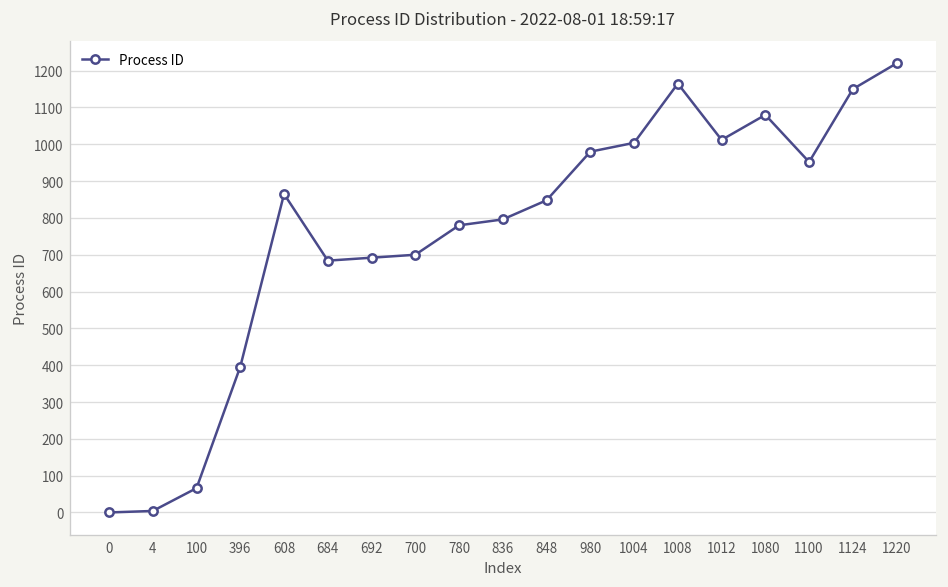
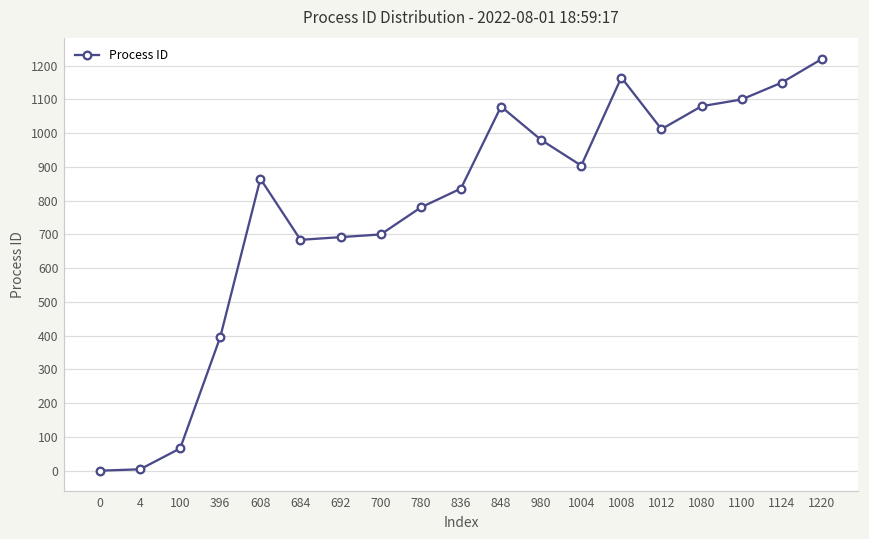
836: 800 -> 840
848: 850 -> 1080
1004: 1000 -> 900
1100: 950 -> 1100
